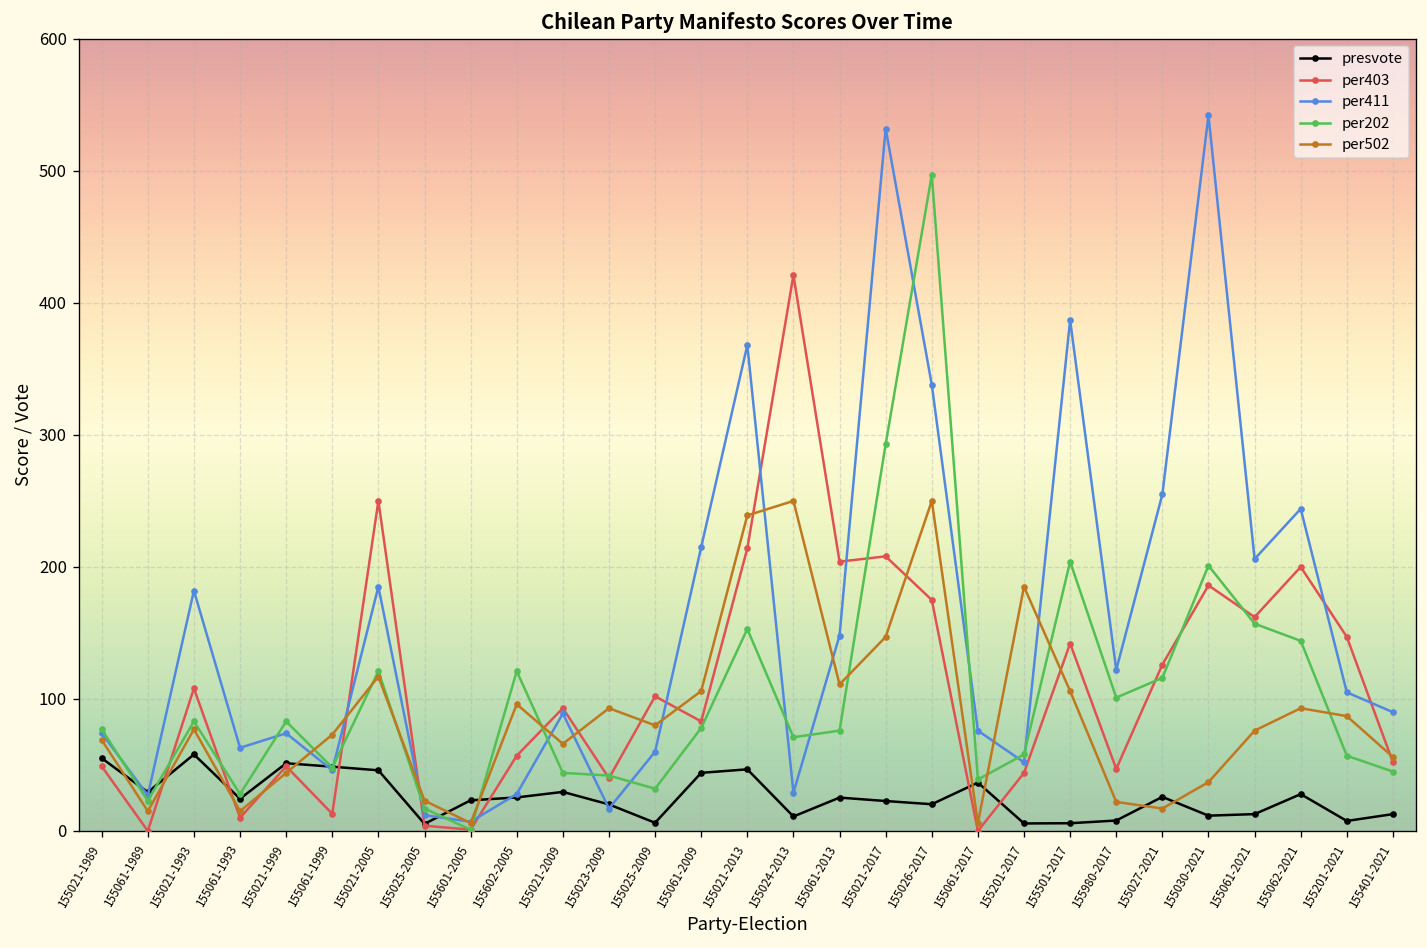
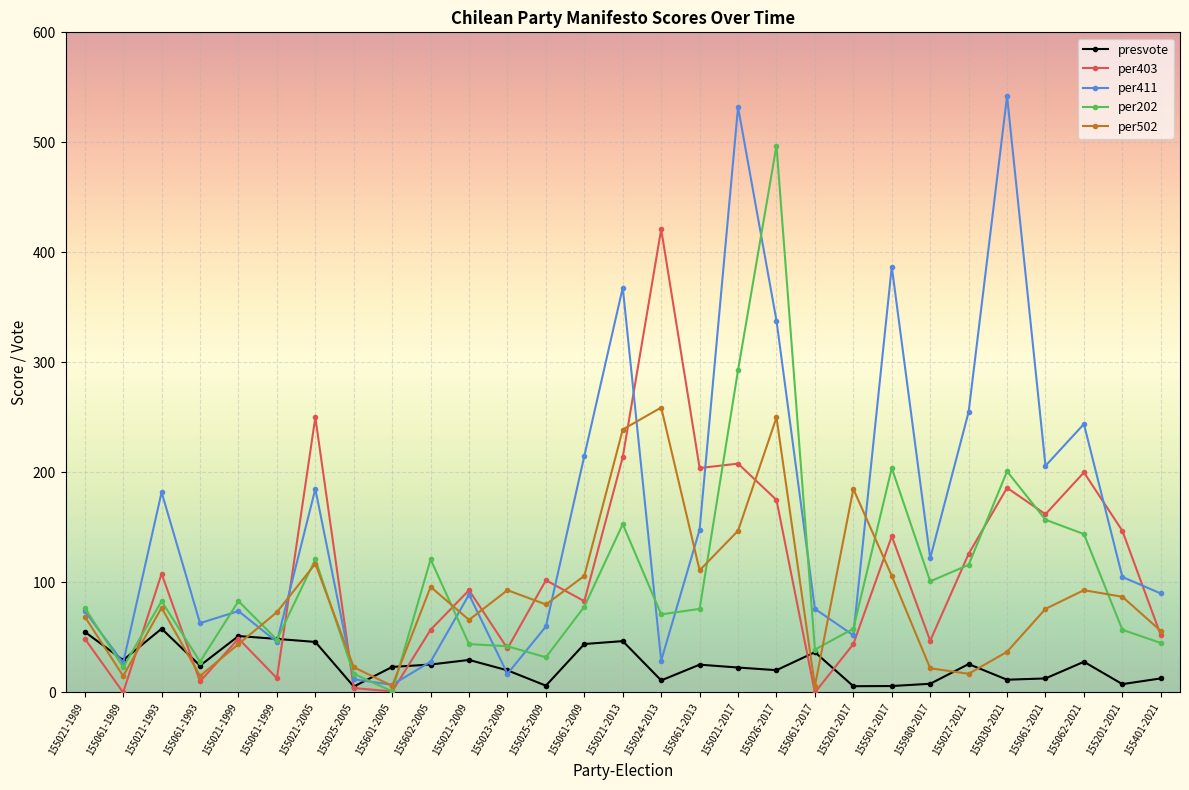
per502, 155024-2013: 250 -> 259
